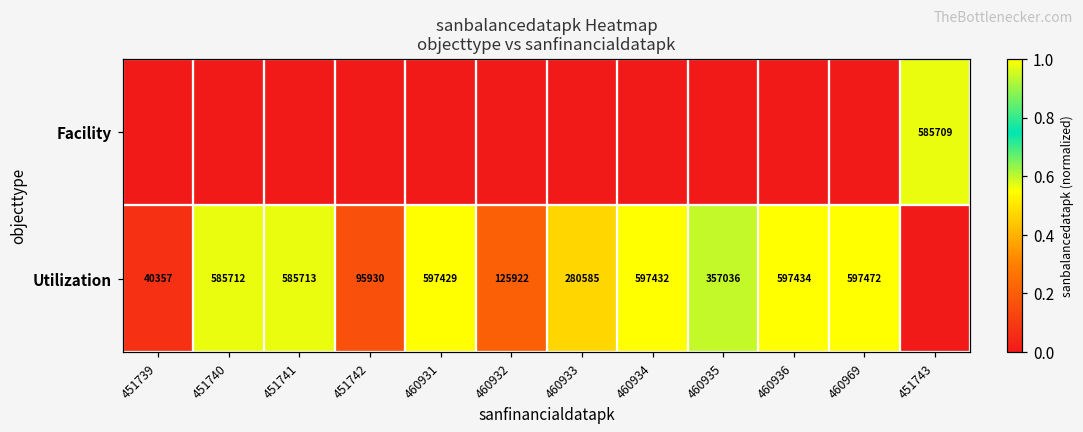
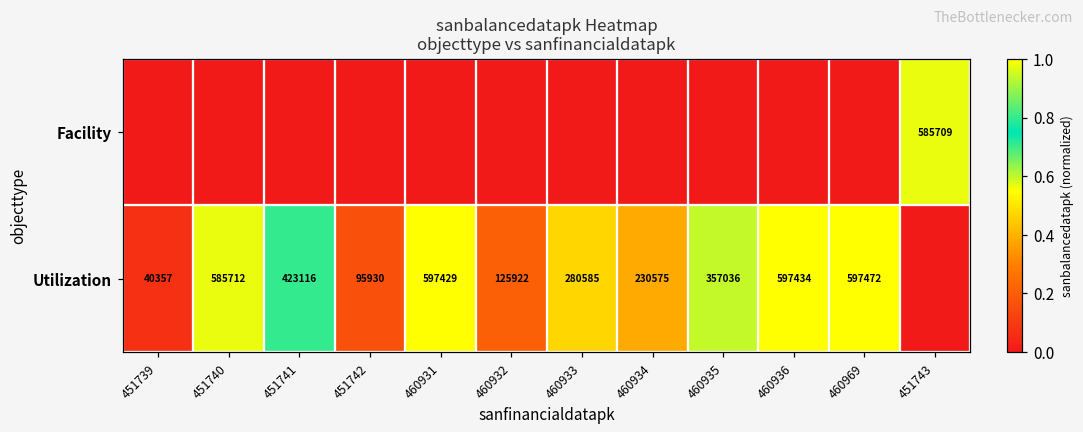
Utilization, 451741: 585713 -> 423116
Utilization, 460934: 597432 -> 230575
